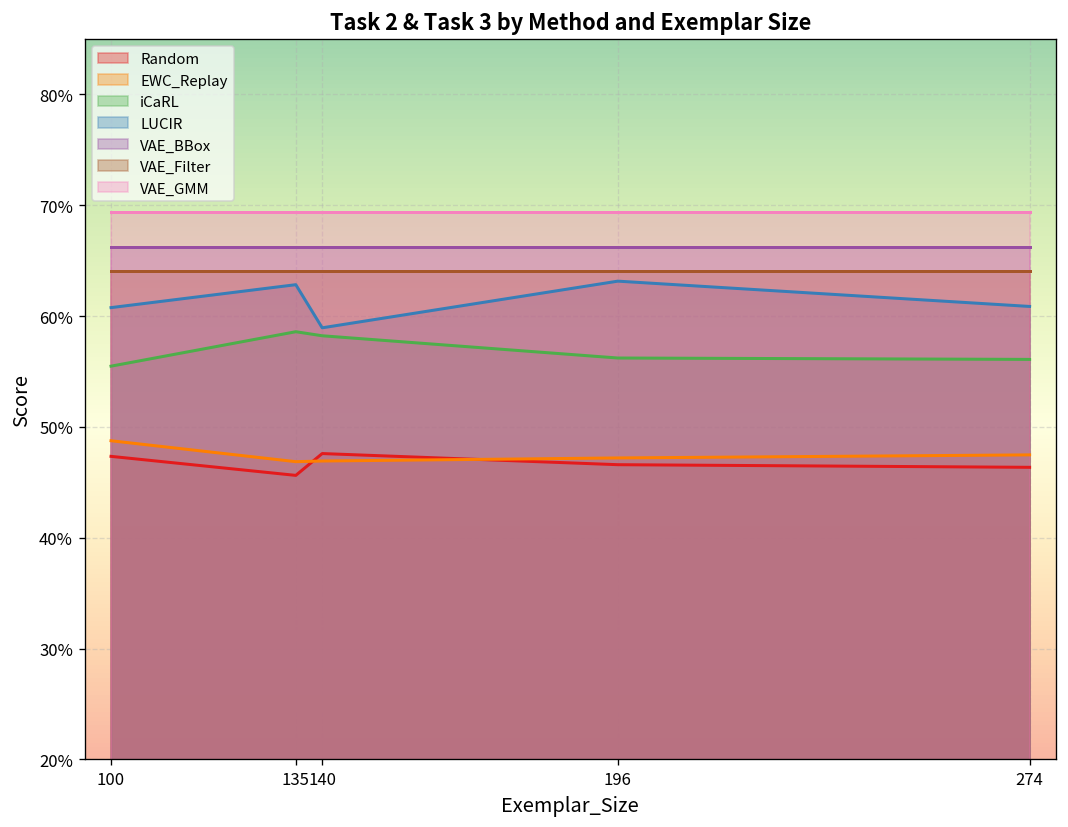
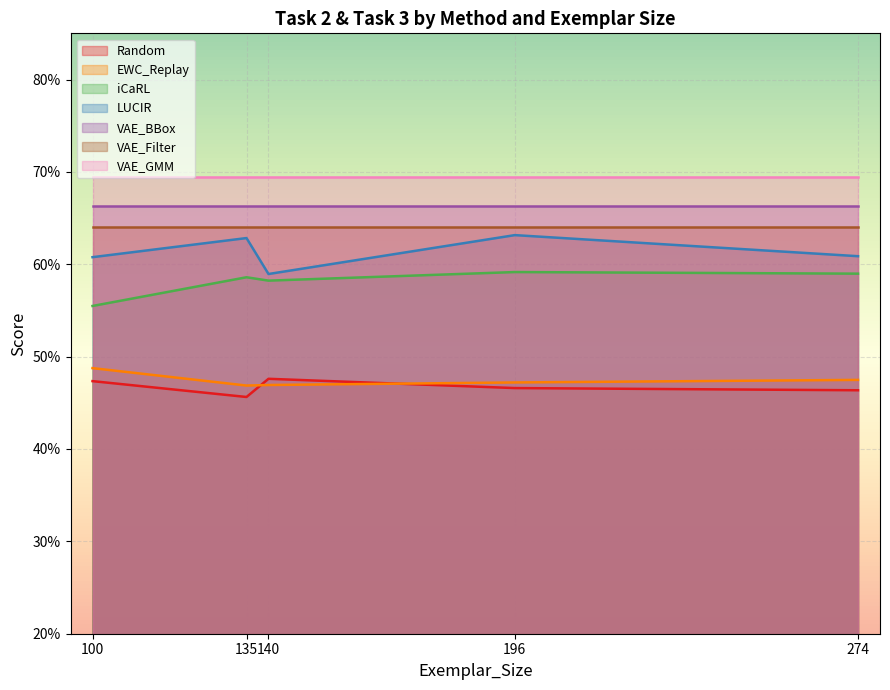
iCaRL, 196: 56% -> 59%
iCaRL, 274: 56% -> 59%
